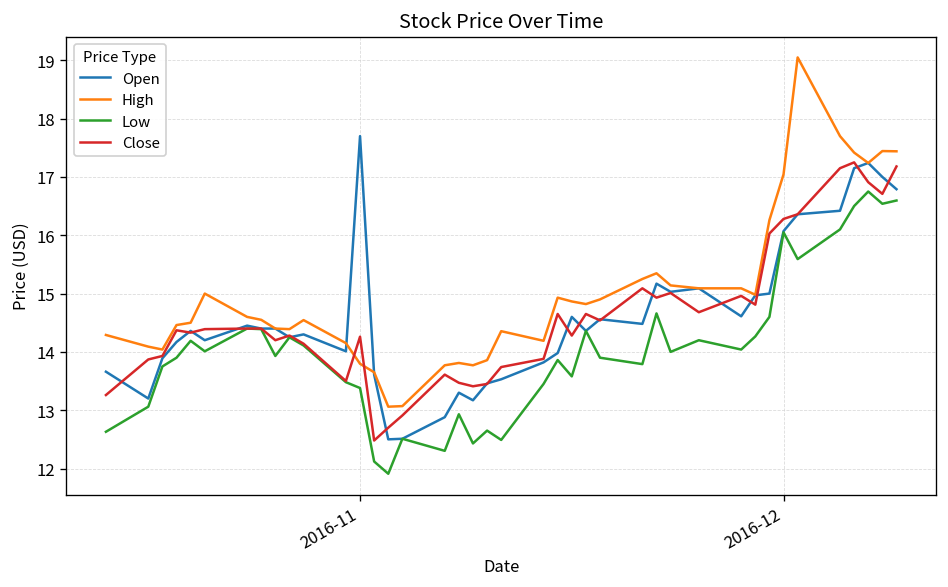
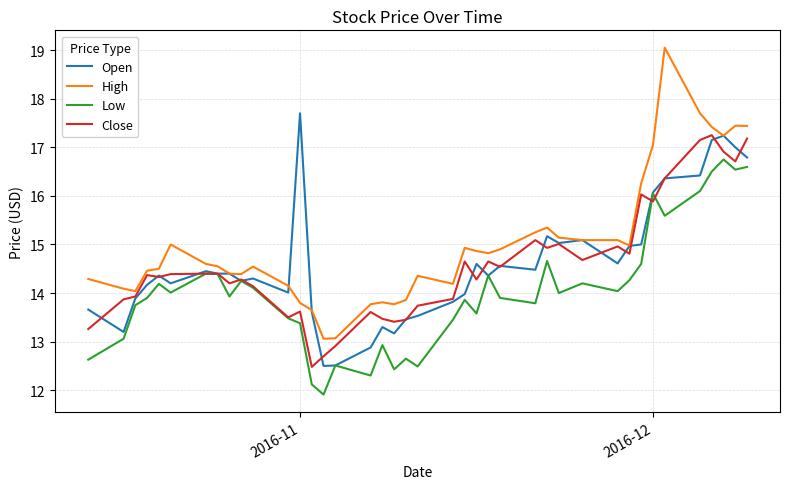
Close, 2016-11: 14.3 -> 13.6
Close, 2016-12: 16.3 -> 15.9
